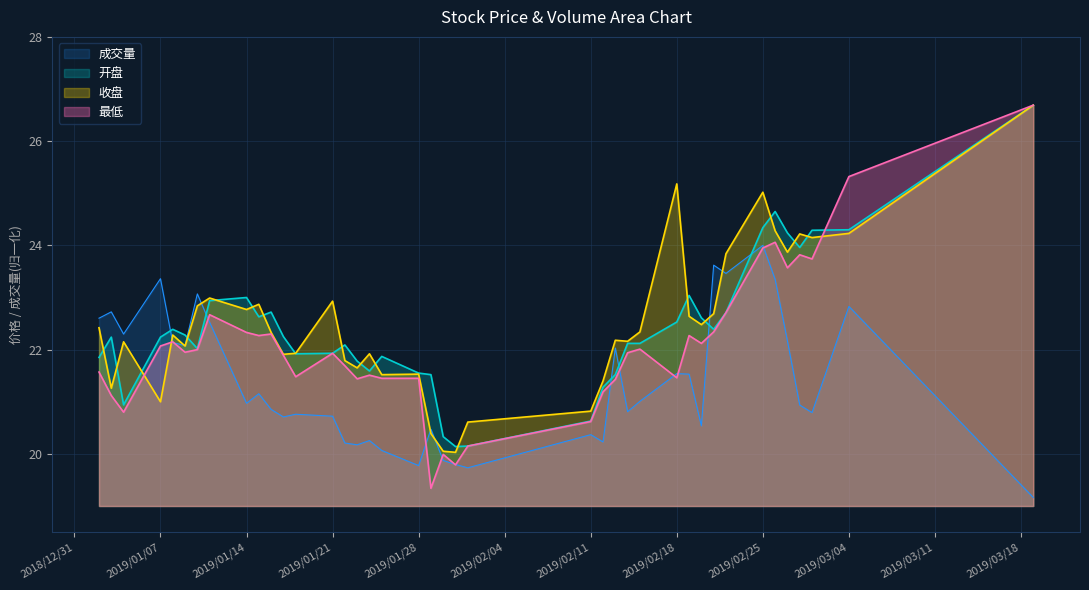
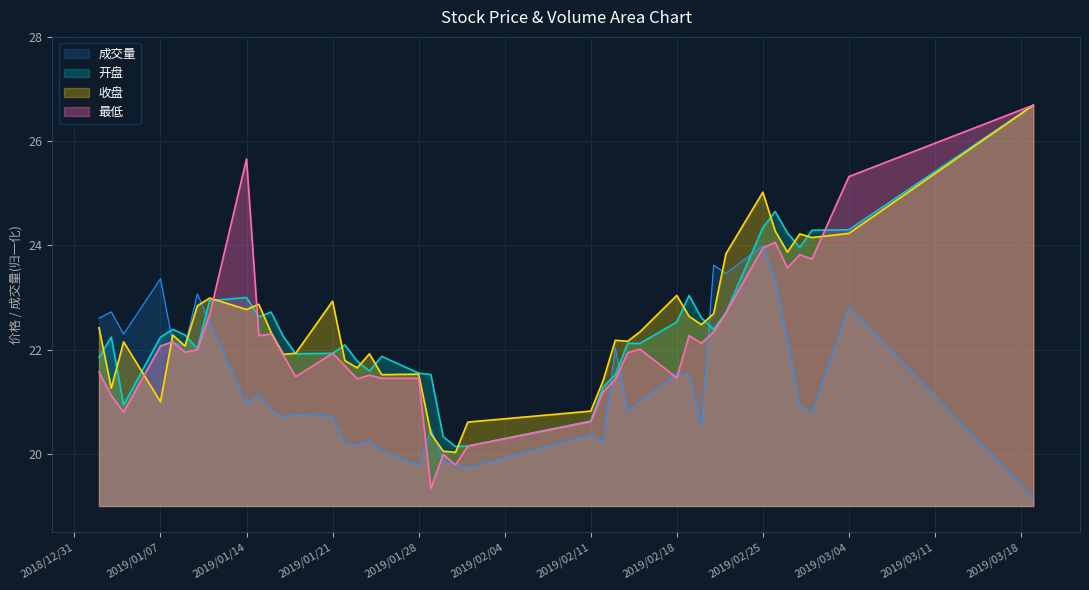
最低, 2019/01/14: 22.3 -> 25.7
收盘, 2019/02/18: 25.2 -> 23.0
